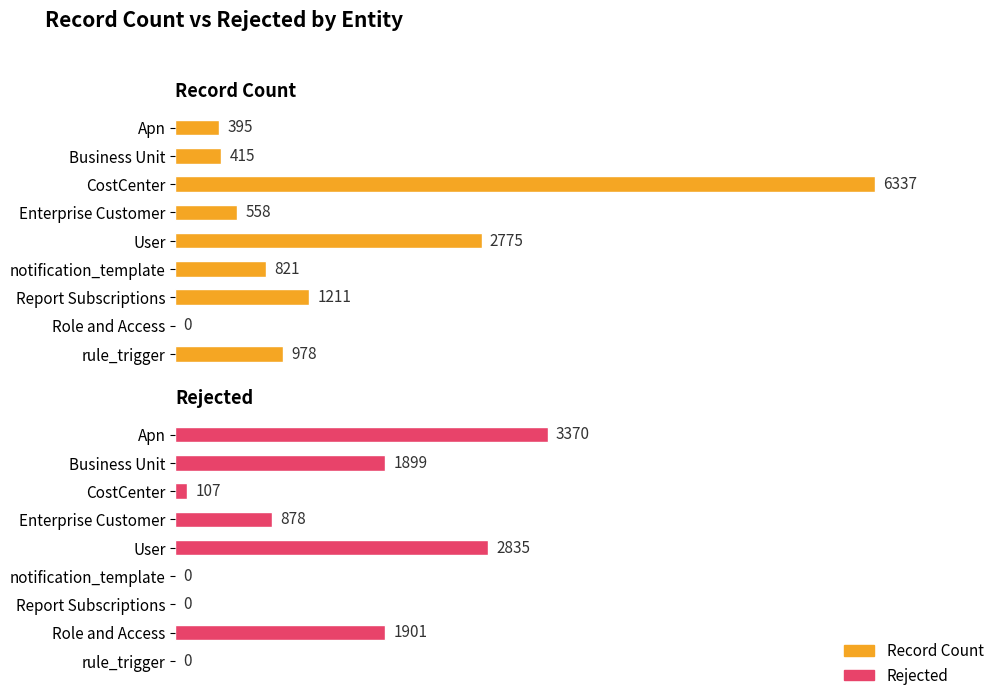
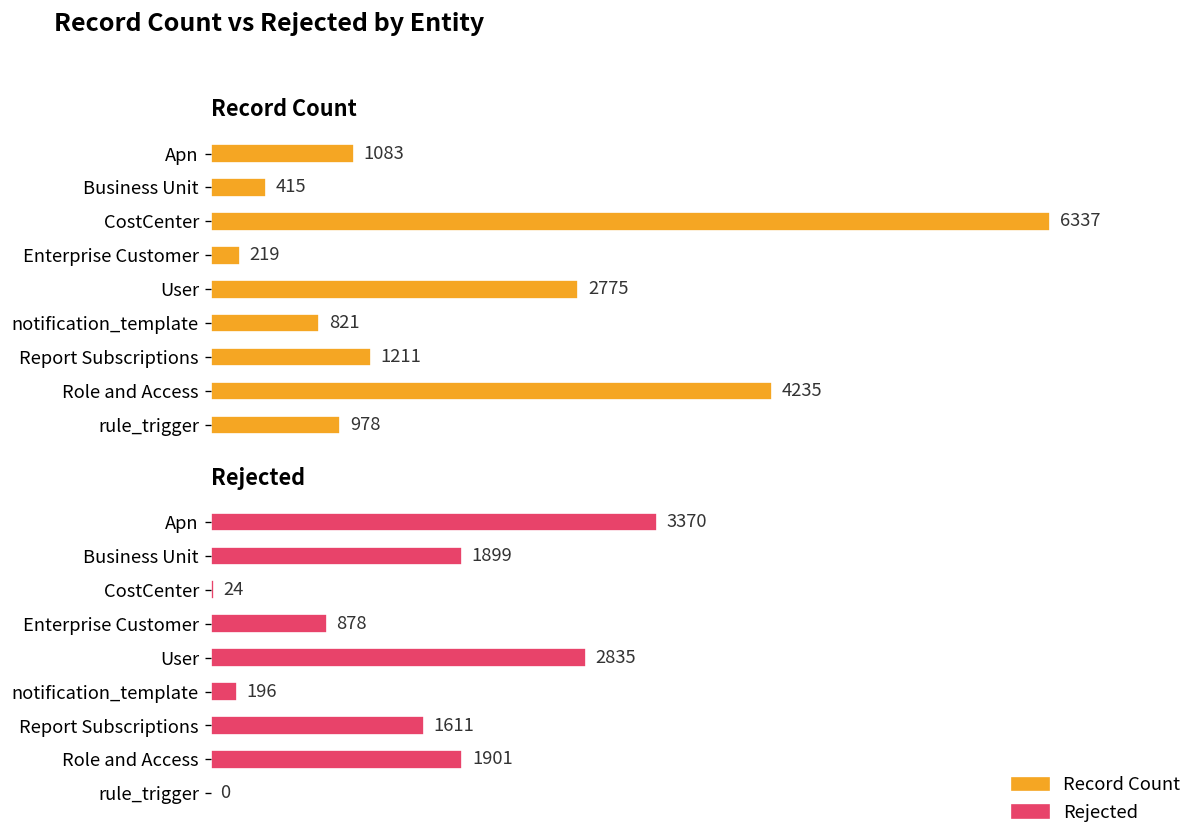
Record Count, Apn: 395 -> 1083
Record Count, Enterprise Customer: 558 -> 219
Record Count, Role and Access: 0 -> 4235
Rejected, CostCenter: 107 -> 24
Rejected, notification_template: 0 -> 196
Rejected, Report Subscriptions: 0 -> 1611
